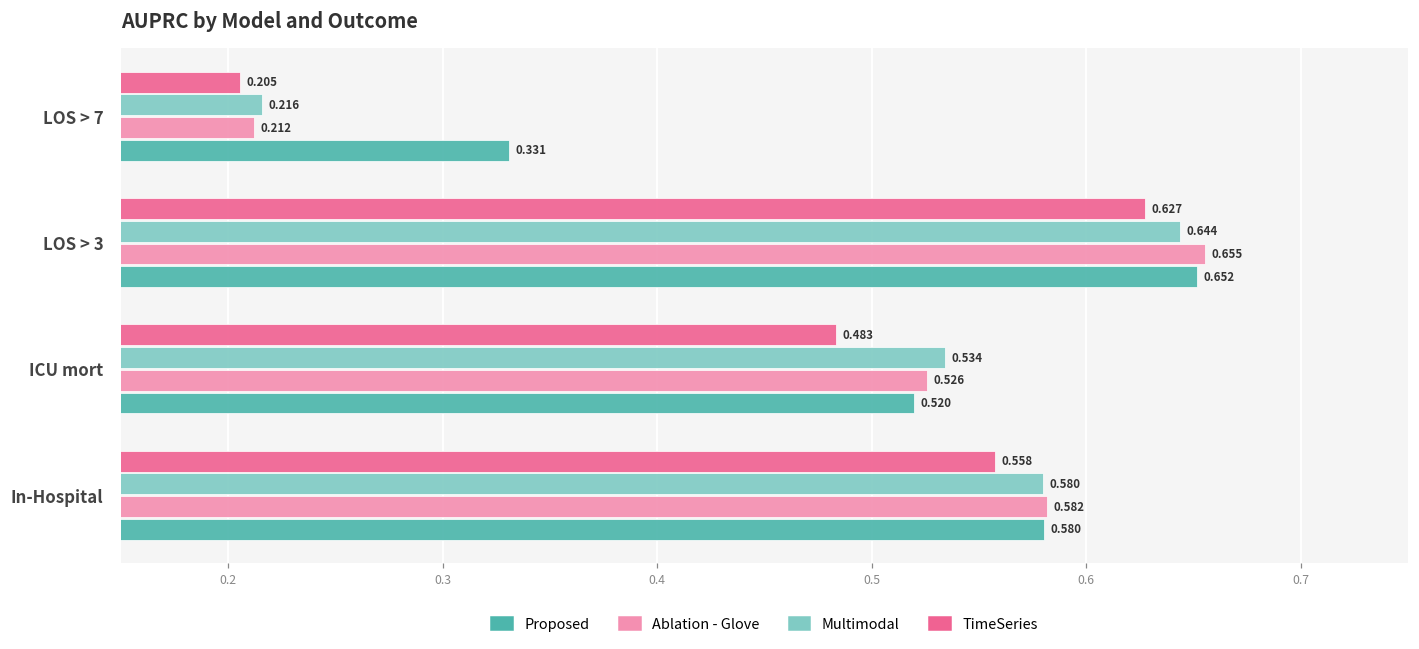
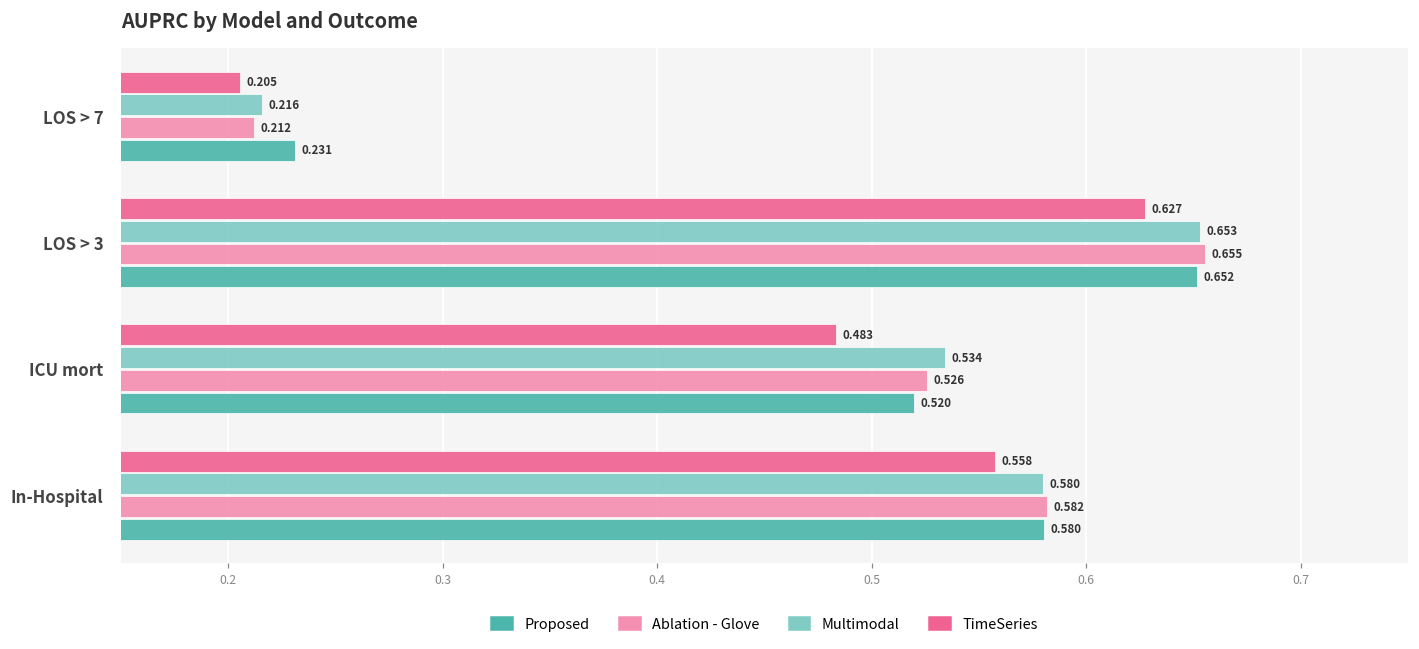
Proposed, LOS > 7: 0.331 -> 0.231
Multimodal, LOS > 3: 0.644 -> 0.653
